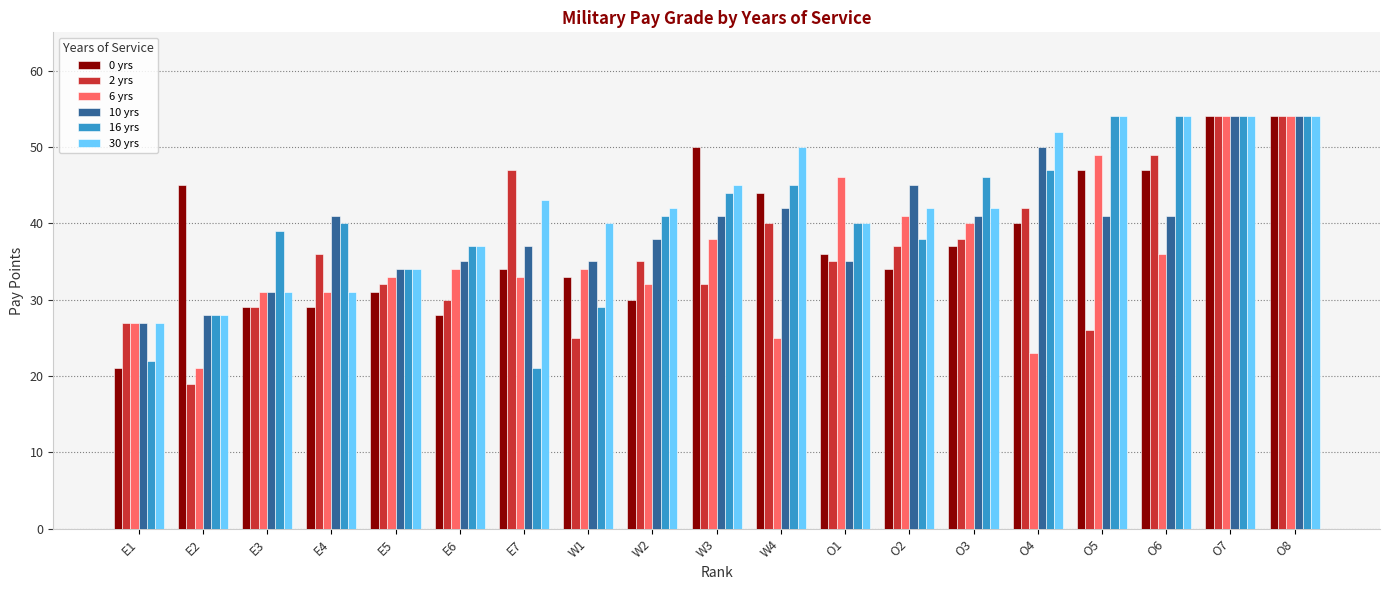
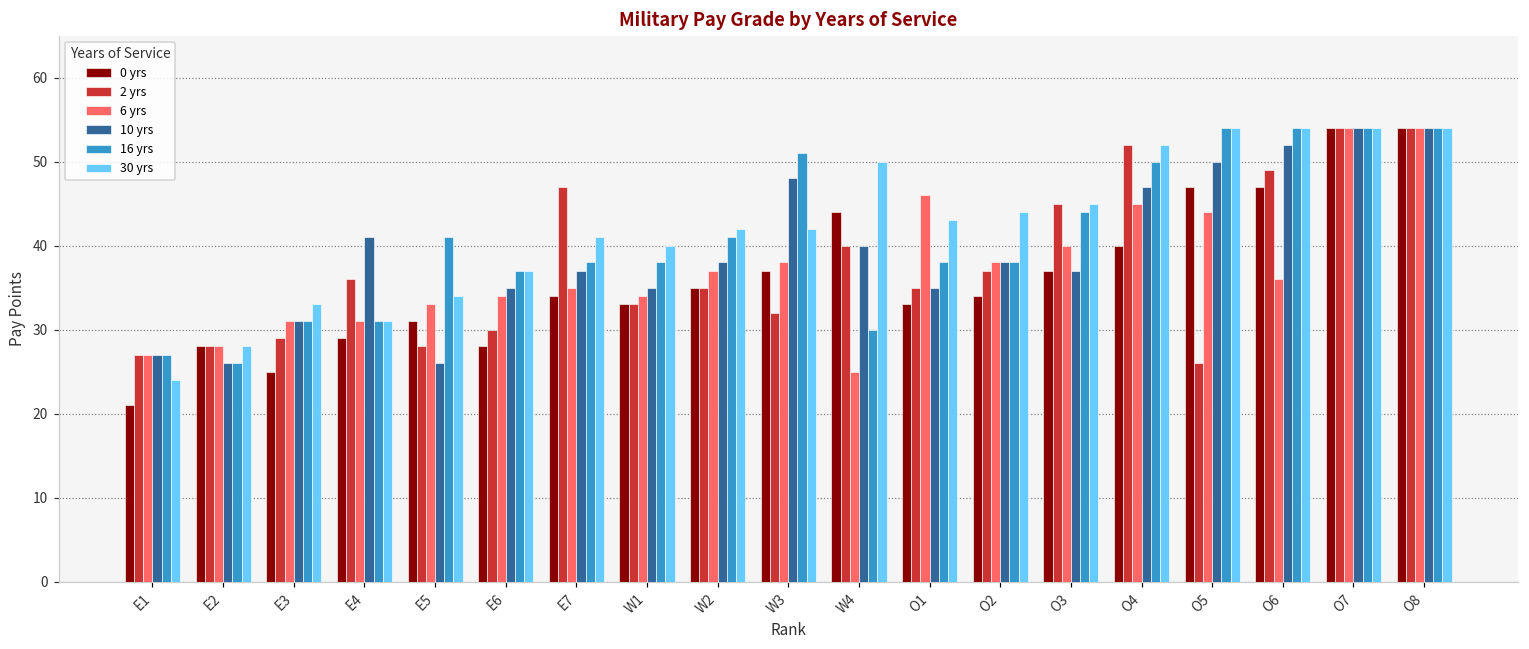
16 yrs, E1: 22 -> 27
30 yrs, E1: 27 -> 24
0 yrs, E2: 45 -> 28
2 yrs, E2: 19 -> 28
6 yrs, E2: 21 -> 28
10 yrs, E2: 28 -> 26
16 yrs, E2: 28 -> 26
0 yrs, E3: 29 -> 25
16 yrs, E3: 39 -> 31
30 yrs, E3: 31 -> 33
16 yrs, E4: 40 -> 31
2 yrs, E5: 32 -> 28
10 yrs, E5: 34 -> 26
16 yrs, E5: 34 -> 41
6 yrs, E7: 33 -> 35
16 yrs, E7: 21 -> 38
30 yrs, E7: 43 -> 41
2 yrs, W1: 25 -> 33
16 yrs, W1: 29 -> 38
0 yrs, W2: 30 -> 35
6 yrs, W2: 32 -> 37
0 yrs, W3: 50 -> 37
10 yrs, W3: 41 -> 48
16 yrs, W3: 44 -> 51
30 yrs, W3: 45 -> 42
10 yrs, W4: 42 -> 40
16 yrs, W4: 45 -> 30
0 yrs, O1: 36 -> 33
16 yrs, O1: 40 -> 38
30 yrs, O1: 40 -> 43
6 yrs, O2: 41 -> 38
10 yrs, O2: 45 -> 38
30 yrs, O2: 42 -> 44
2 yrs, O3: 38 -> 45
10 yrs, O3: 41 -> 37
16 yrs, O3: 46 -> 44
30 yrs, O3: 42 -> 45
2 yrs, O4: 42 -> 52
6 yrs, O4: 23 -> 45
10 yrs, O4: 50 -> 47
16 yrs, O4: 47 -> 50
6 yrs, O5: 49 -> 44
10 yrs, O5: 41 -> 50
10 yrs, O6: 41 -> 52
